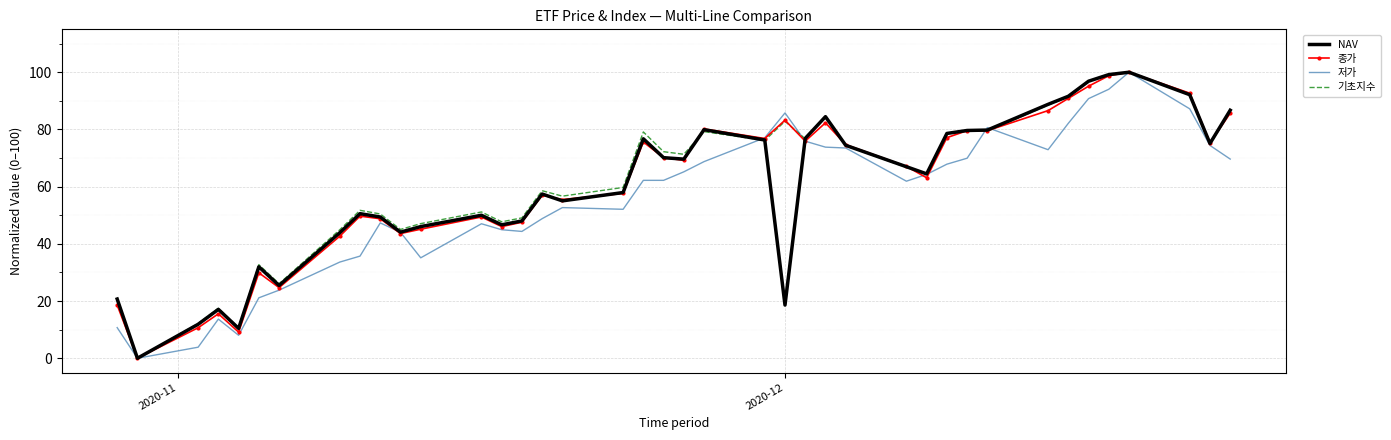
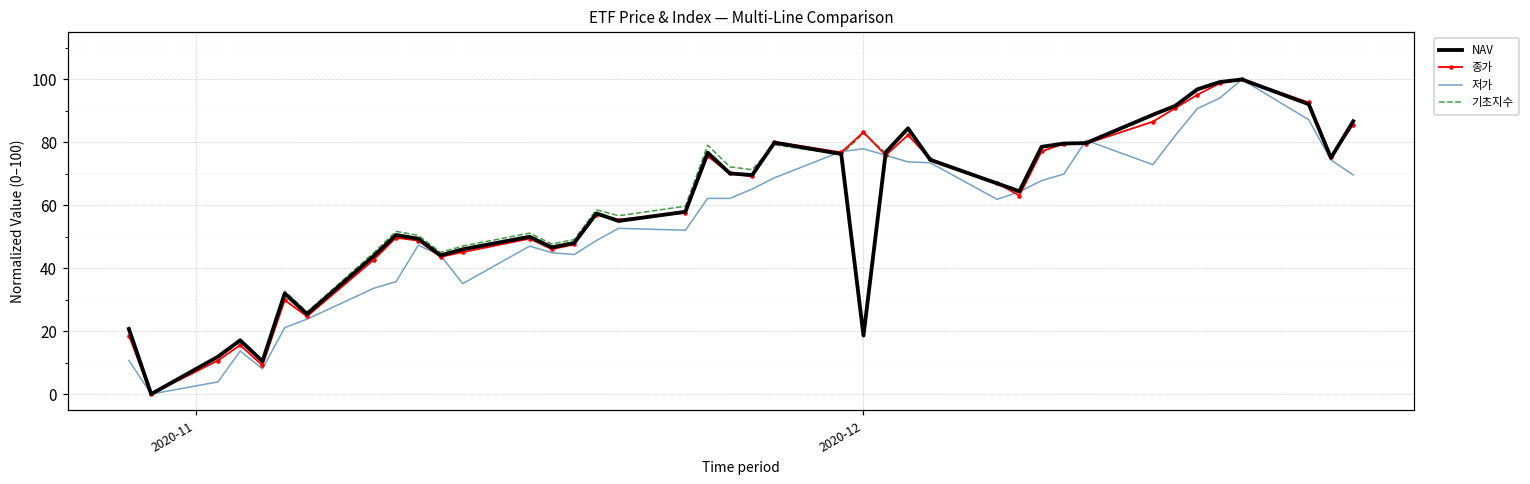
저가, 2020-12: 86 -> 78
